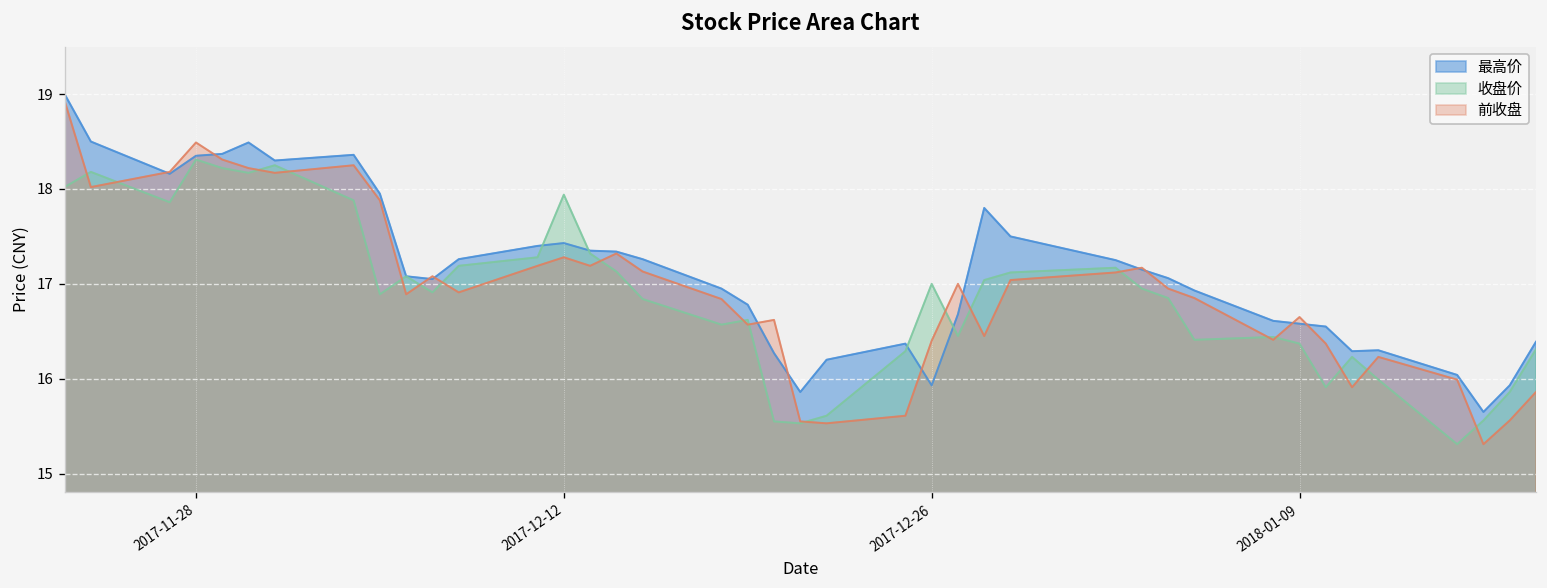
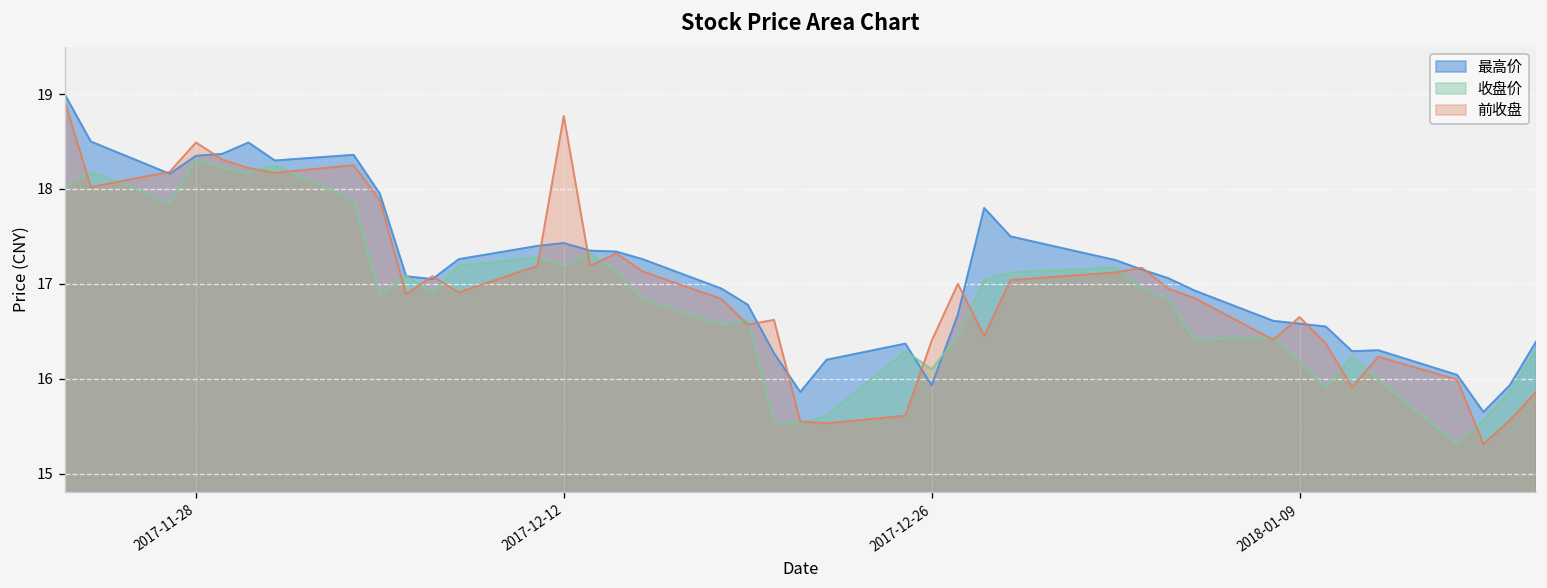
收盘价, 2017-12-12: 17.9 -> 17.2
前收盘, 2017-12-12: 17.3 -> 18.8
收盘价, 2017-12-26: 17.0 -> 16.1
收盘价, 2018-01-09: 16.4 -> 16.2
